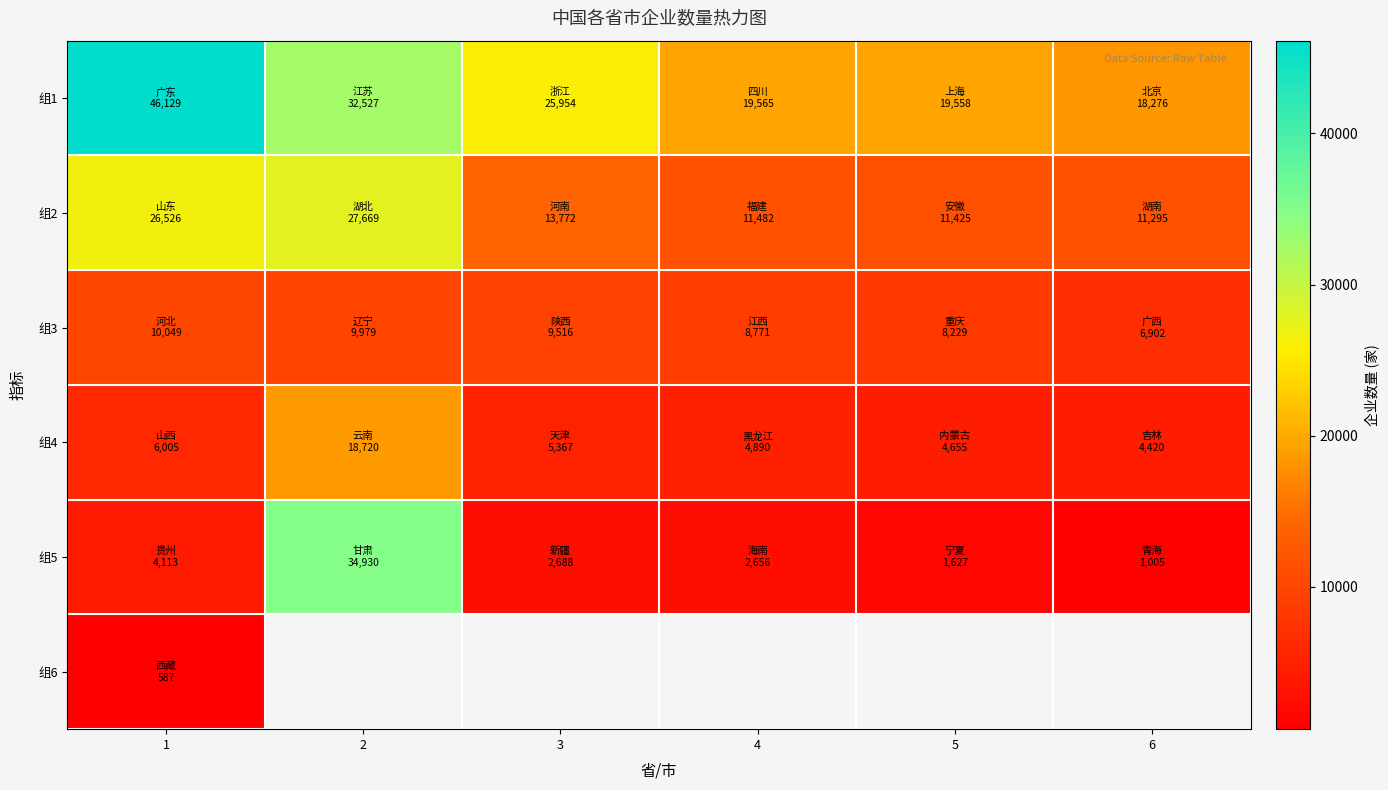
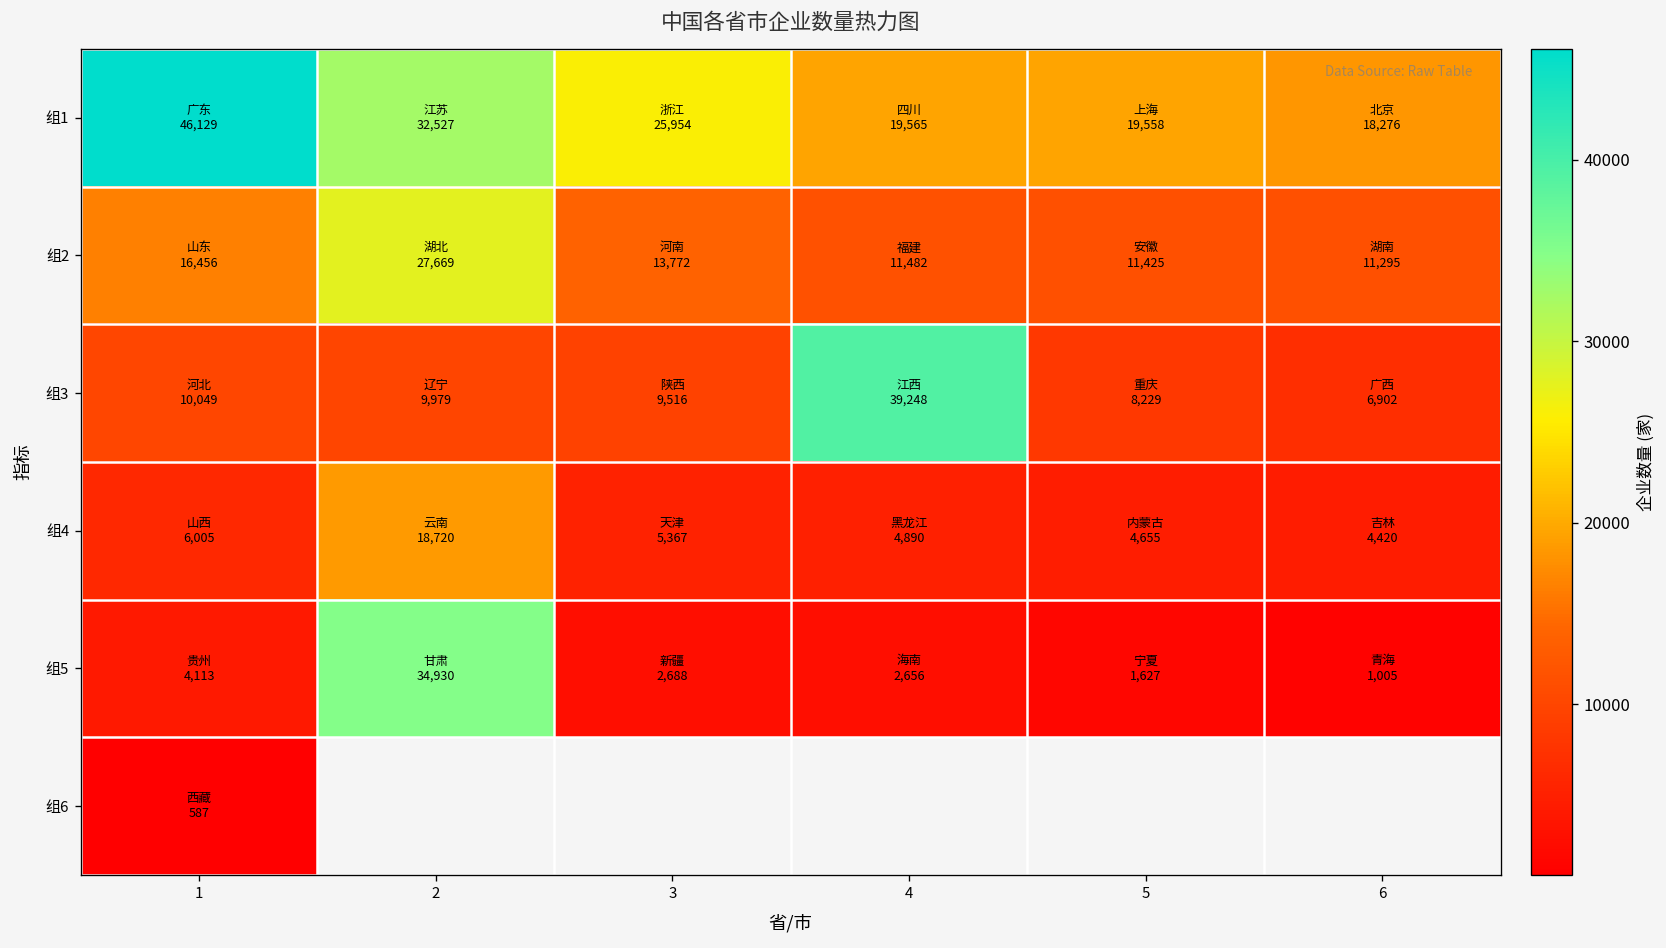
组2, 1: 26,526 -> 16,456
组3, 4: 8,771 -> 39,248
